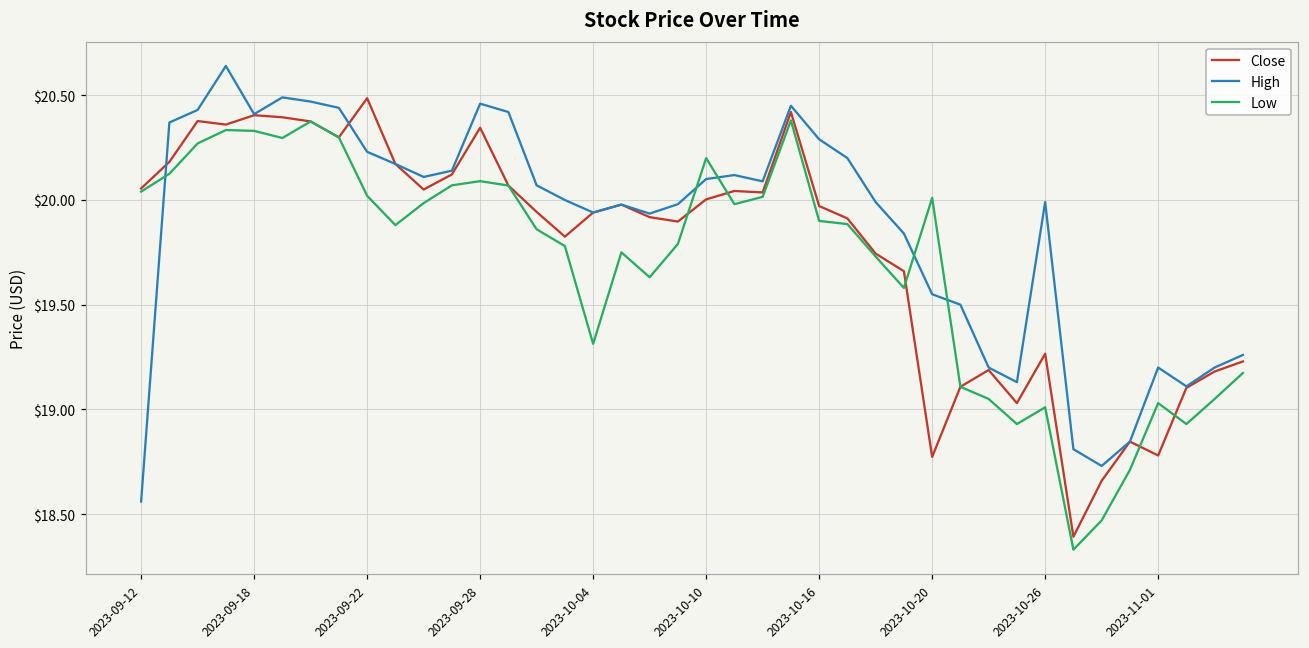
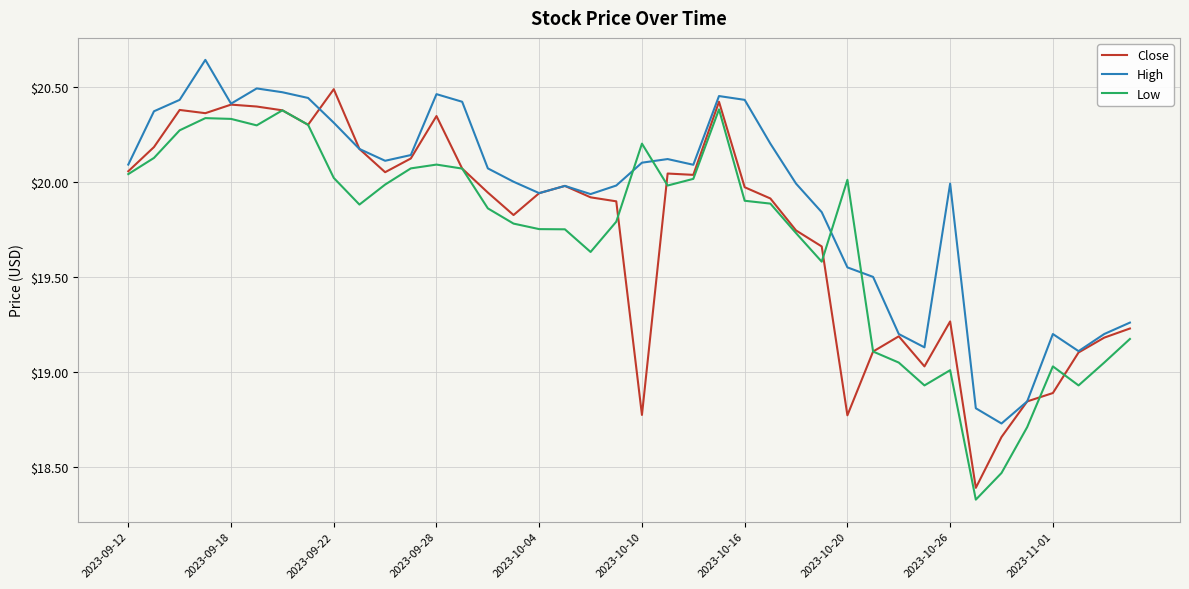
High, 2023-09-12: $18.56 -> $20.09
High, 2023-09-22: $20.23 -> $20.31
Low, 2023-10-04: $19.31 -> $19.75
Close, 2023-10-10: $20.00 -> $18.78
High, 2023-10-16: $20.29 -> $20.43
Close, 2023-11-01: $18.78 -> $18.89
